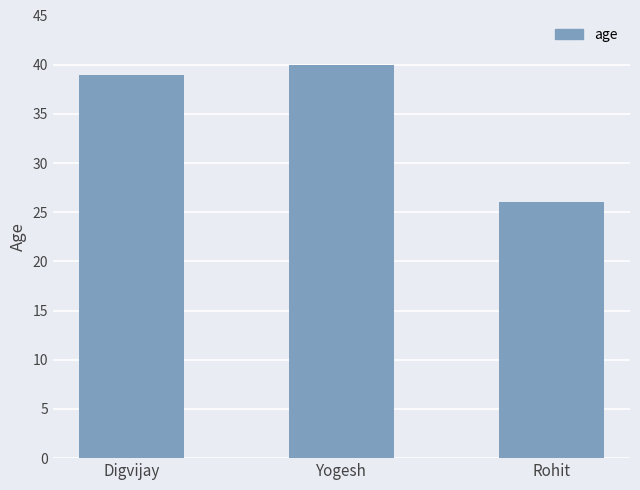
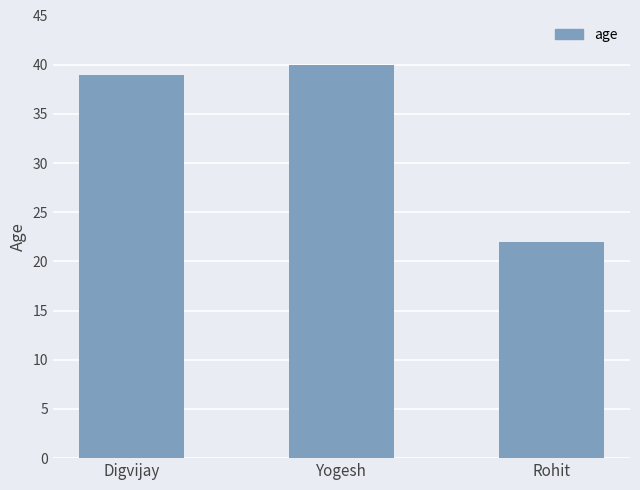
Rohit: 26 -> 22
